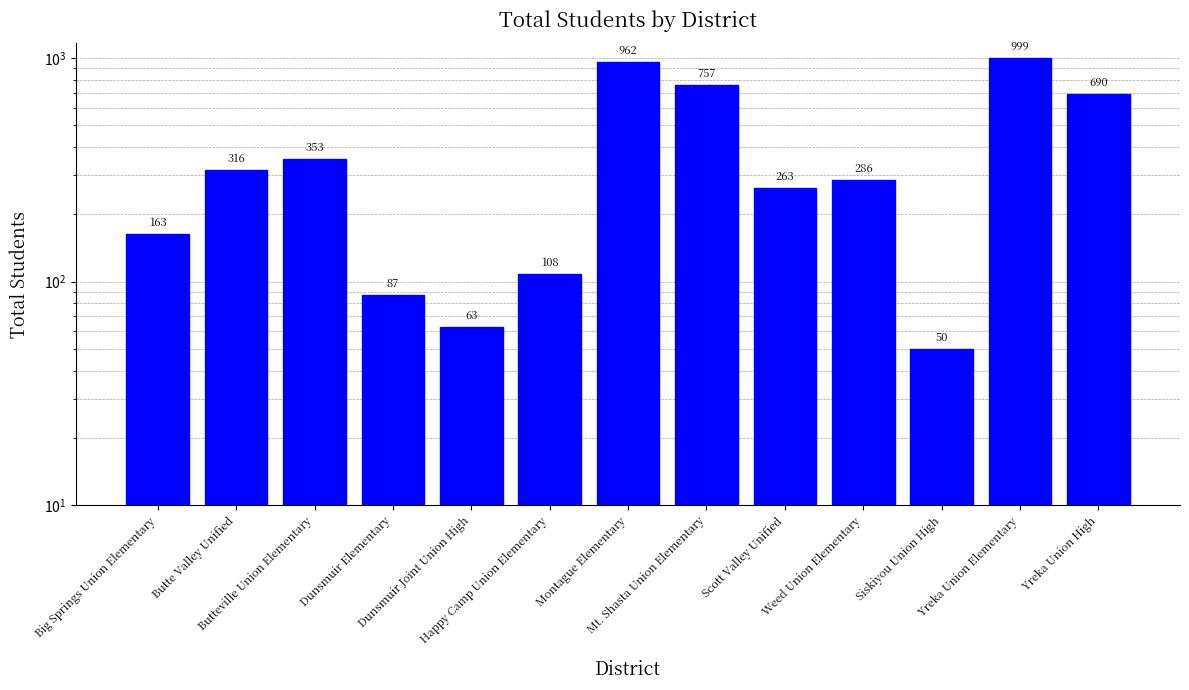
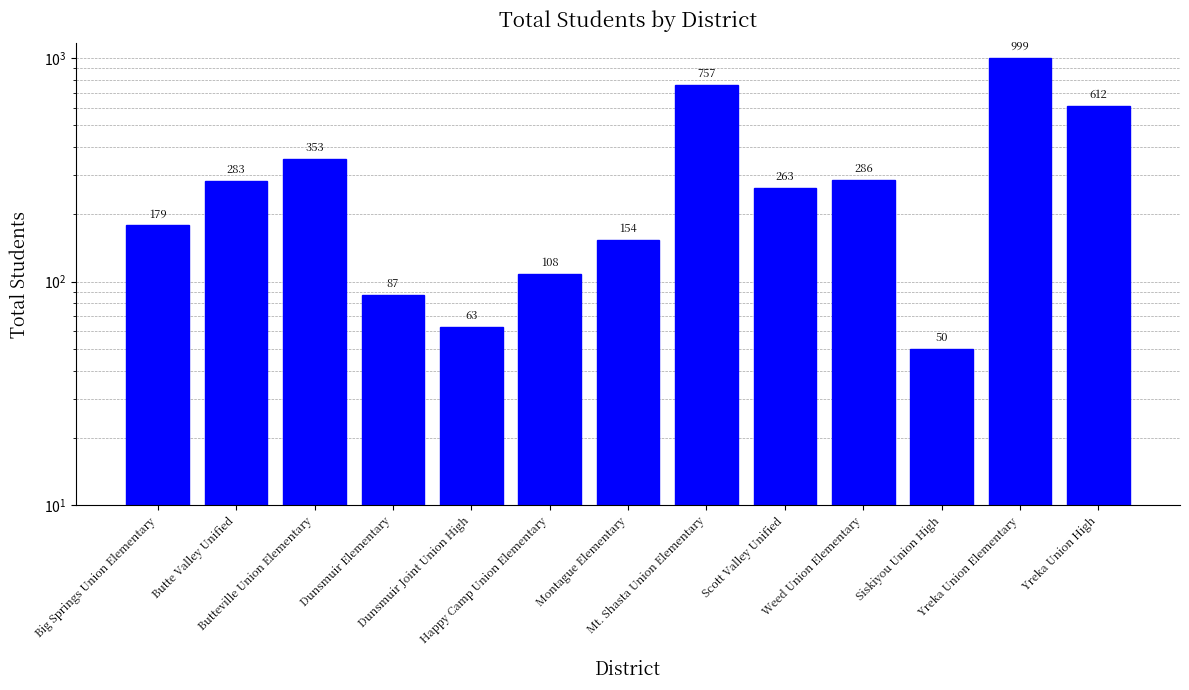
Big Springs Union Elementary: 163 -> 179
Butte Valley Unified: 316 -> 283
Montague Elementary: 962 -> 154
Yreka Union High: 690 -> 612
